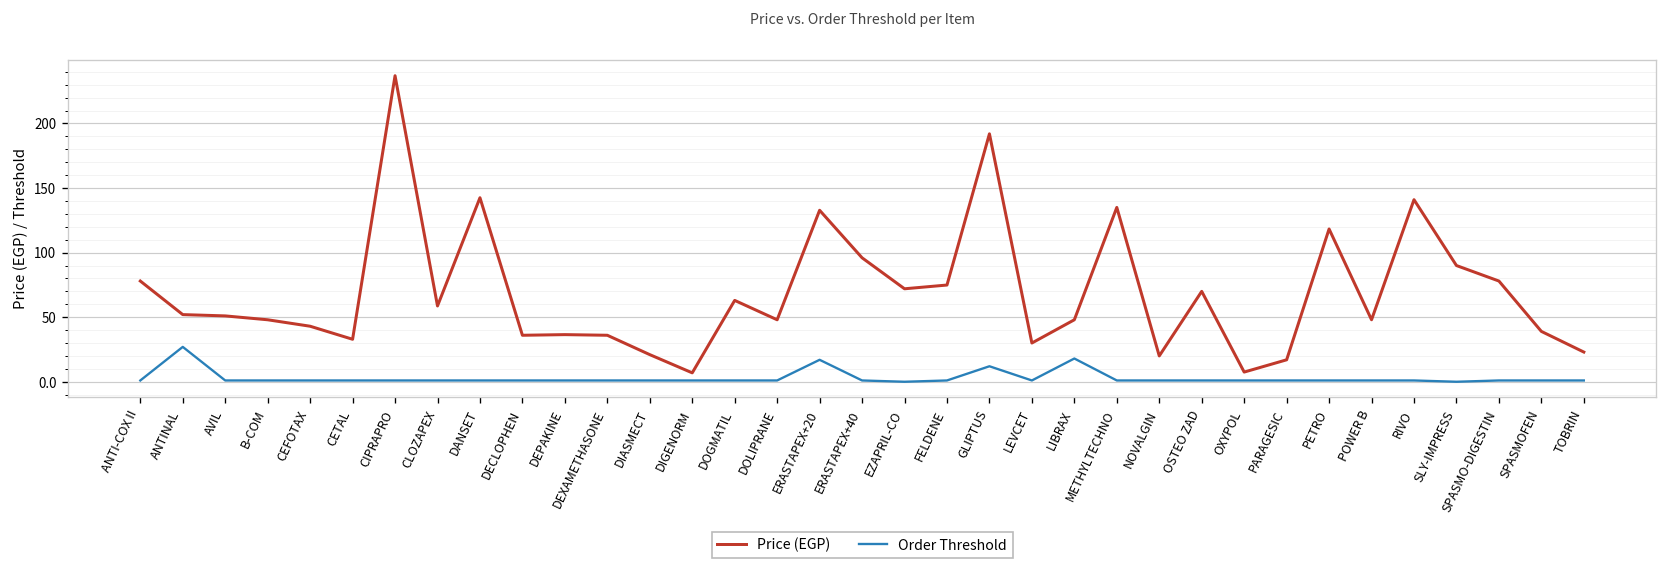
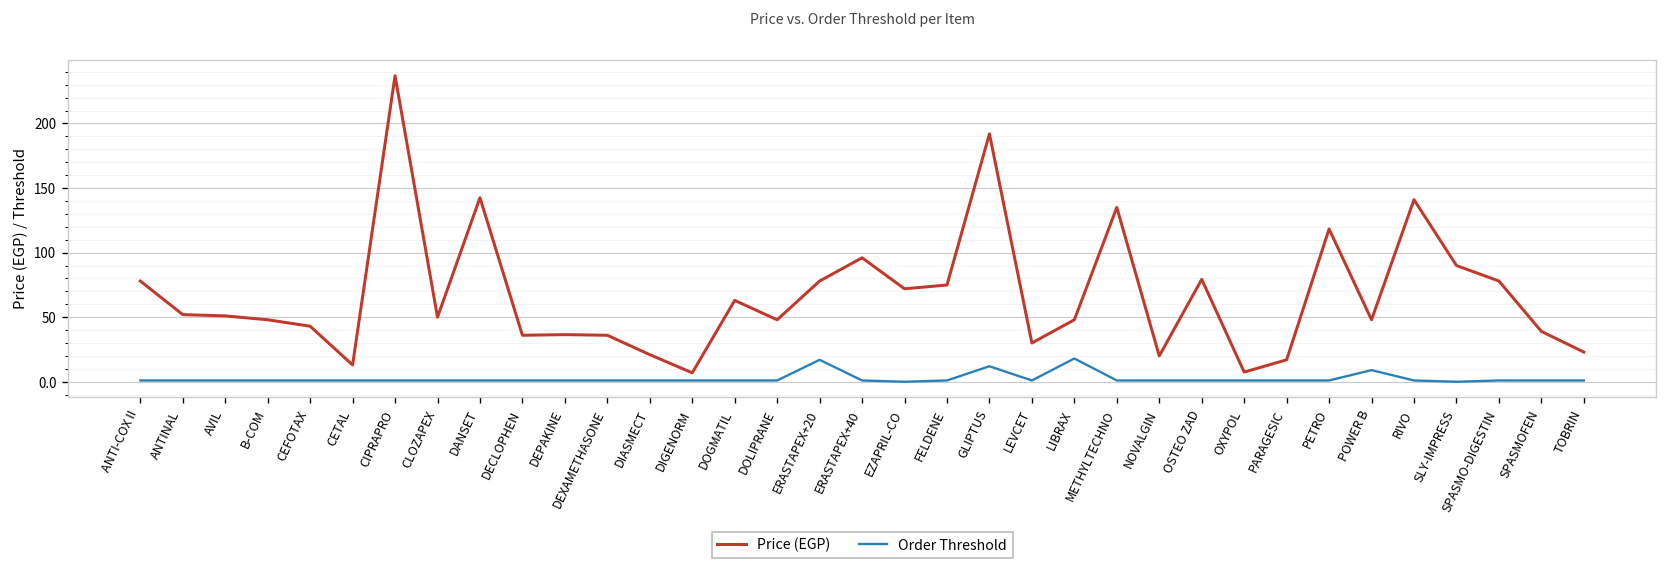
Order Threshold, ANTINAL: 27 -> 1
Price (EGP), CETAL: 33 -> 13
Price (EGP), CLOZAPEX: 59 -> 50
Price (EGP), ERASTAPEX+20: 133 -> 78
Price (EGP), OSTEO ZAD: 70 -> 79
Order Threshold, POWER B: 1 -> 9
